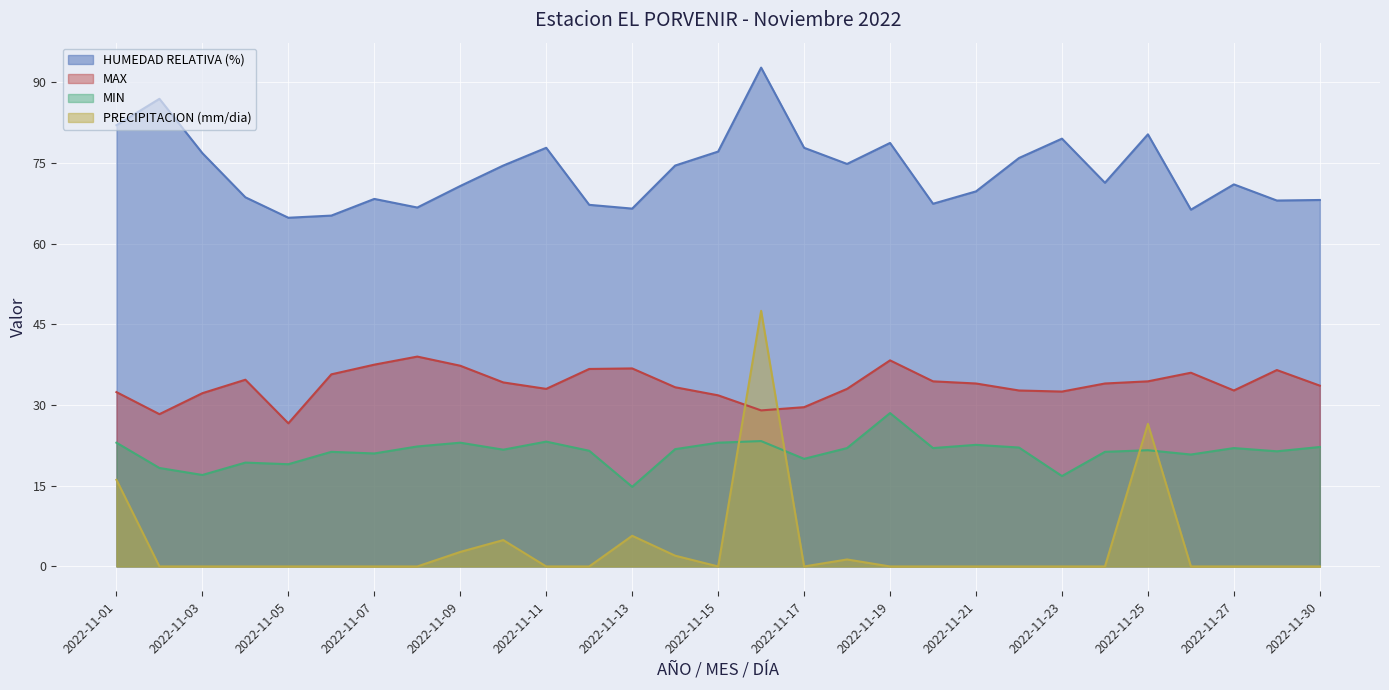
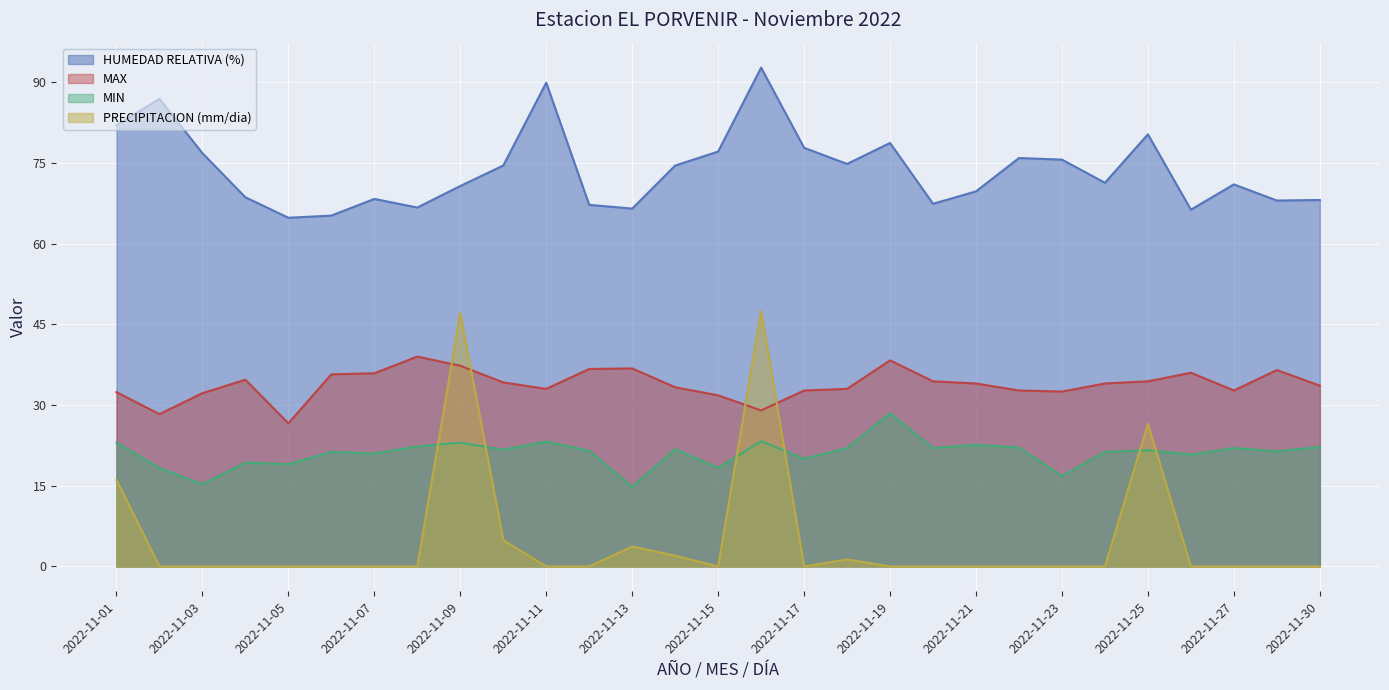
MIN, 2022-11-03: 17 -> 15
MAX, 2022-11-07: 38 -> 36
PRECIPITACION (mm/dia), 2022-11-09: 3 -> 47
HUMEDAD RELATIVA (%), 2022-11-11: 78 -> 90
PRECIPITACION (mm/dia), 2022-11-13: 6 -> 4
MIN, 2022-11-15: 23 -> 18
MAX, 2022-11-17: 30 -> 33
HUMEDAD RELATIVA (%), 2022-11-23: 80 -> 76
